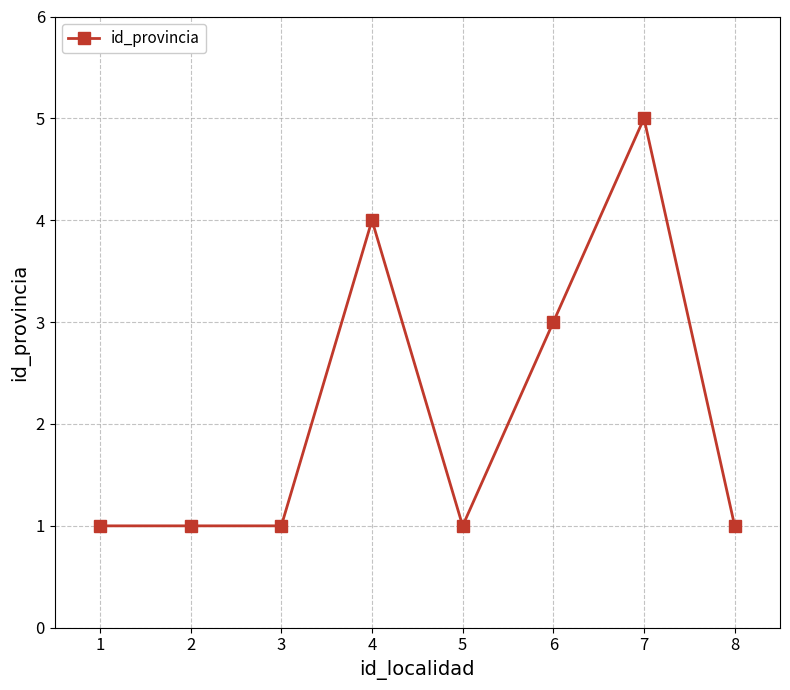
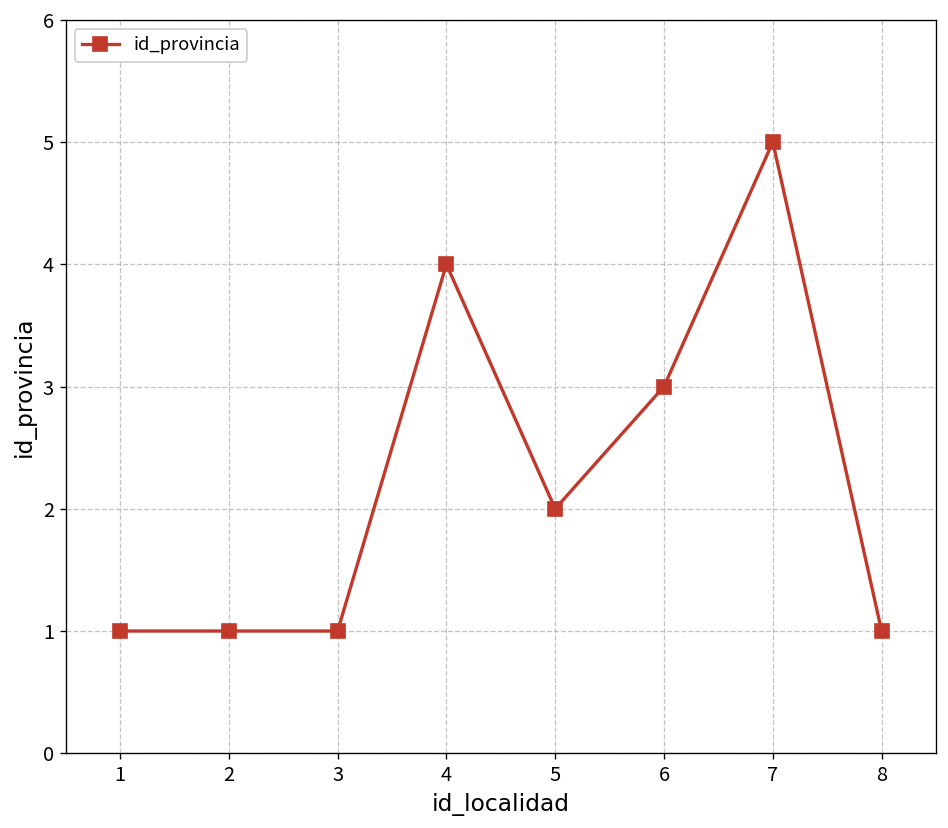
5: 1 -> 2
